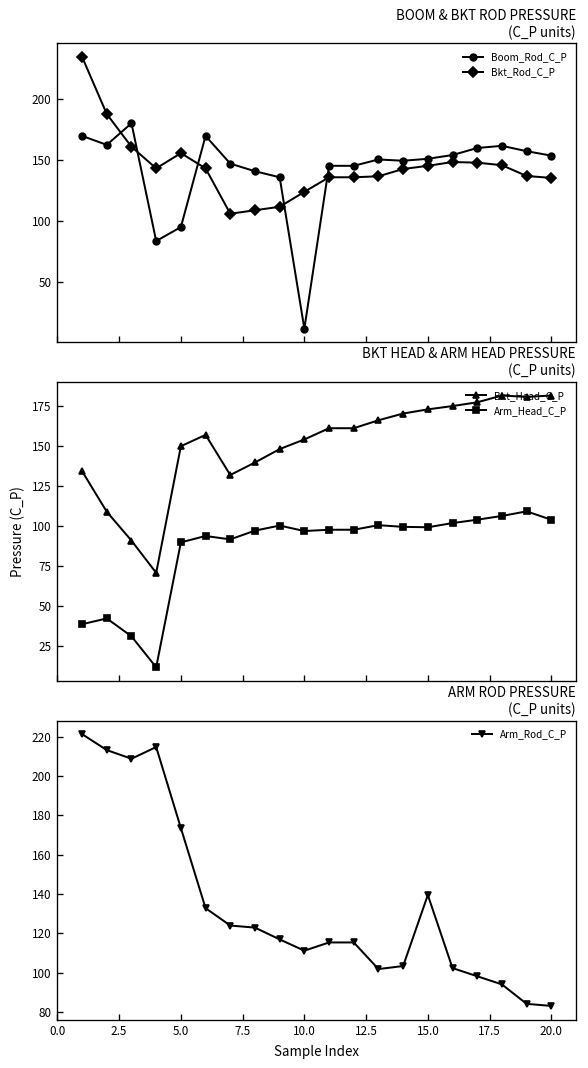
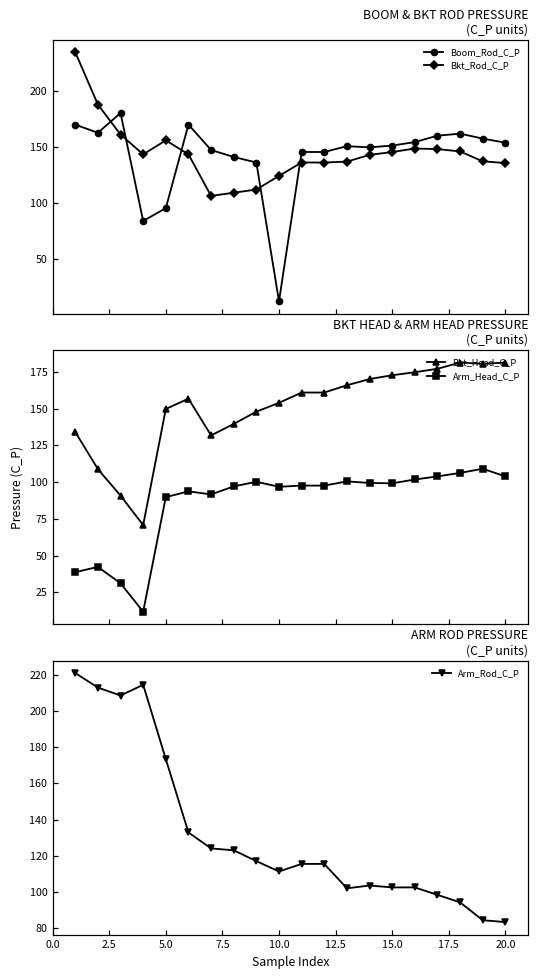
ARM ROD PRESSURE (C_P units), 15.0: 140 -> 102
